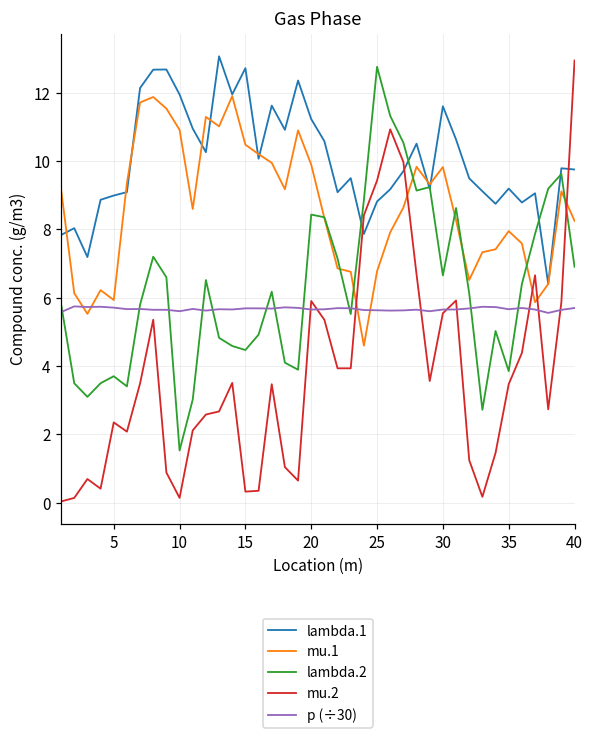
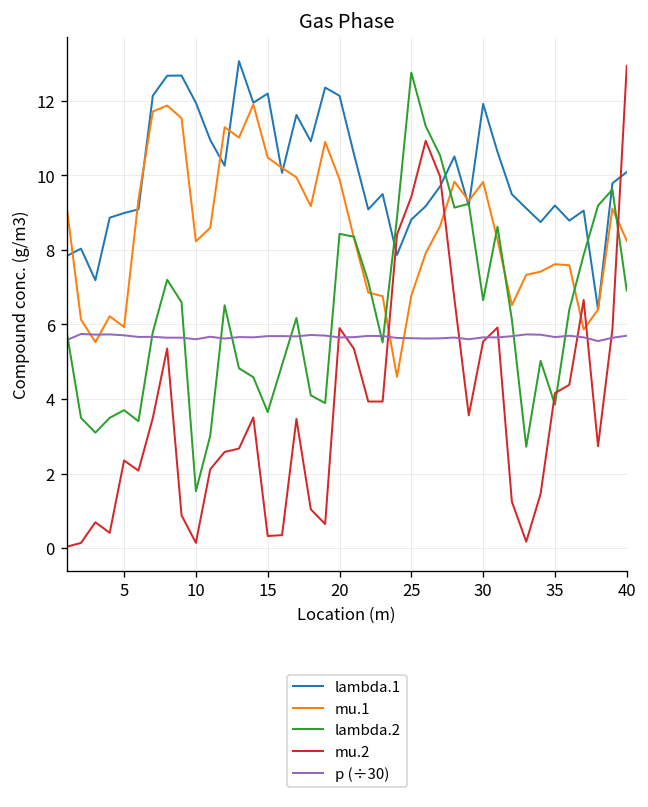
mu.1, 10: 10.9 -> 8.2
lambda.1, 15: 12.7 -> 12.2
lambda.2, 15: 4.5 -> 3.7
lambda.1, 20: 11.2 -> 12.1
lambda.1, 30: 11.6 -> 11.9
mu.1, 35: 7.9 -> 7.6
mu.2, 35: 3.5 -> 4.2
lambda.1, 40: 9.8 -> 10.1
